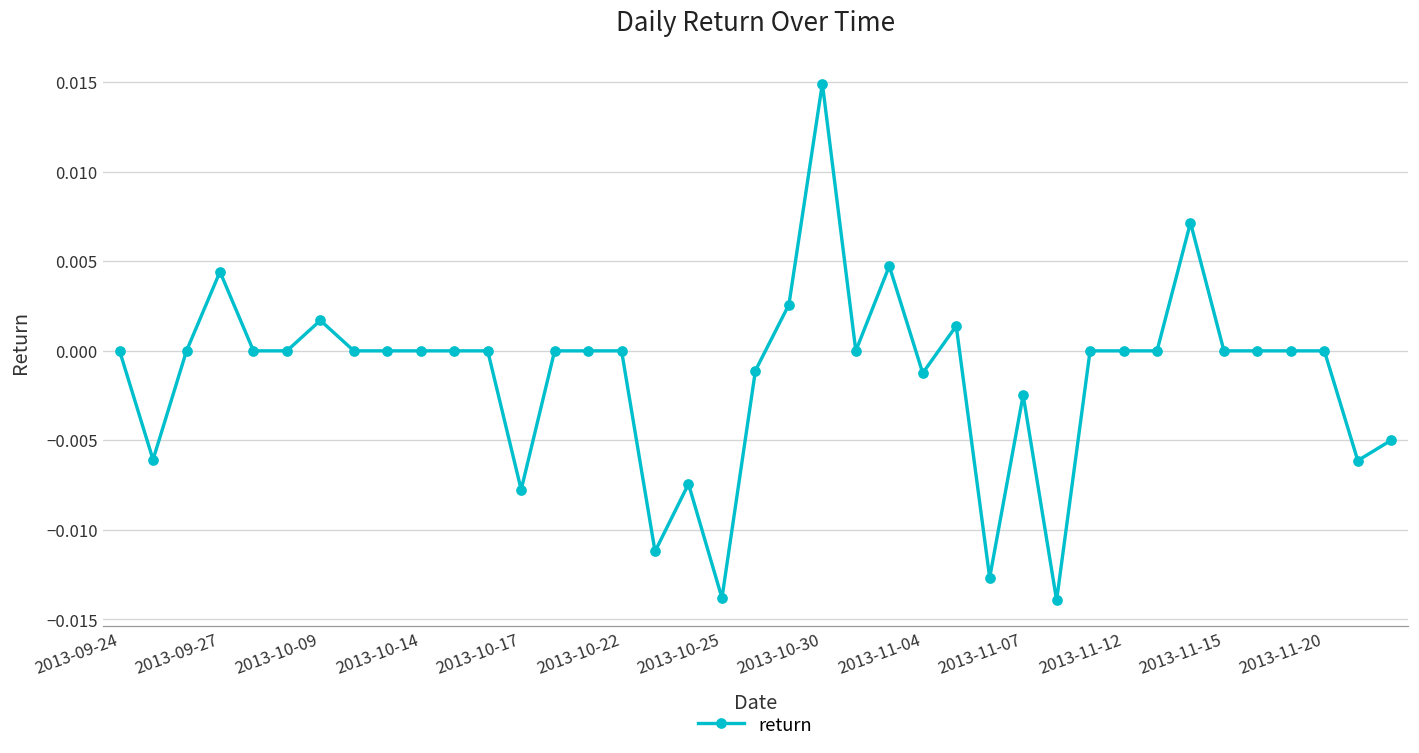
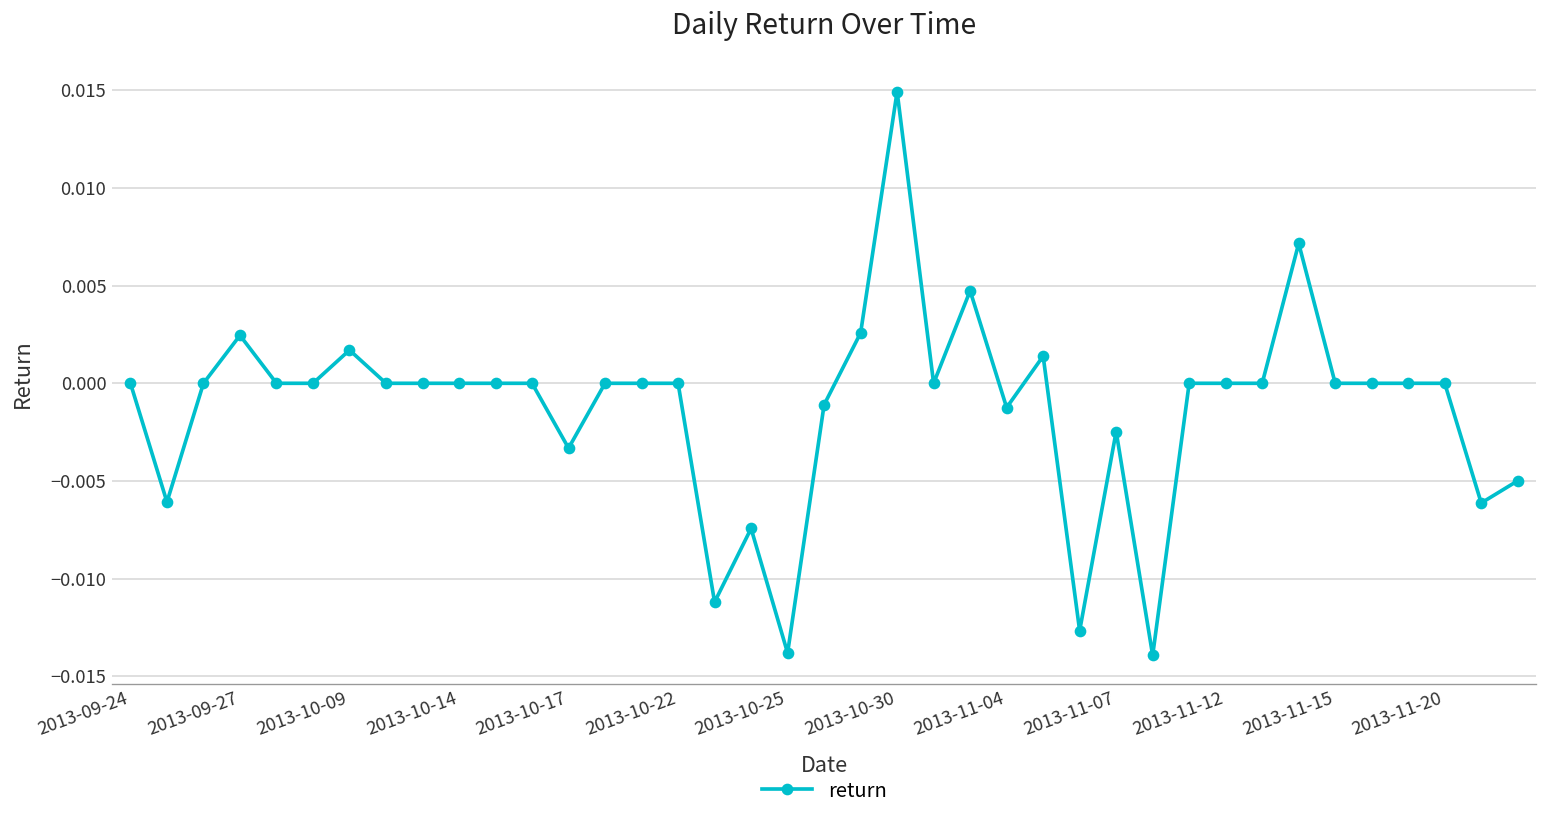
2013-09-27: 0.0044 -> 0.0025
2013-10-17: -0.0078 -> -0.0033
